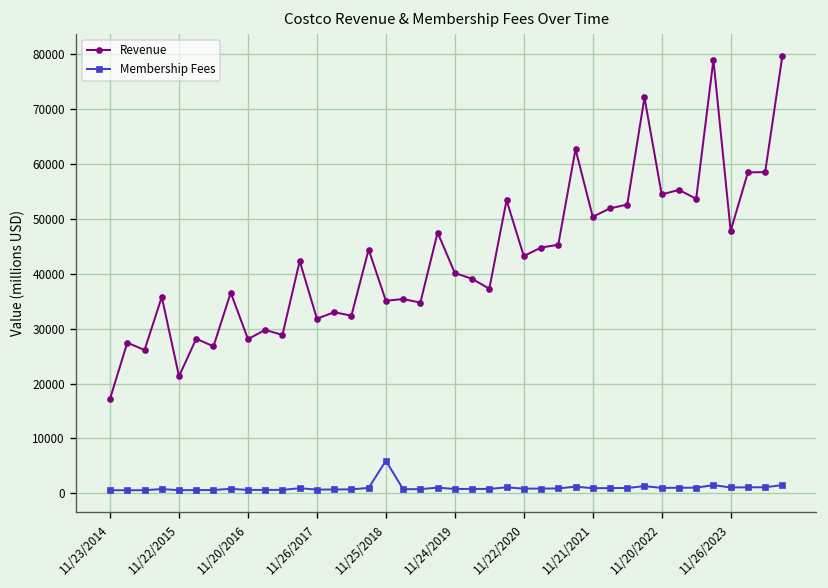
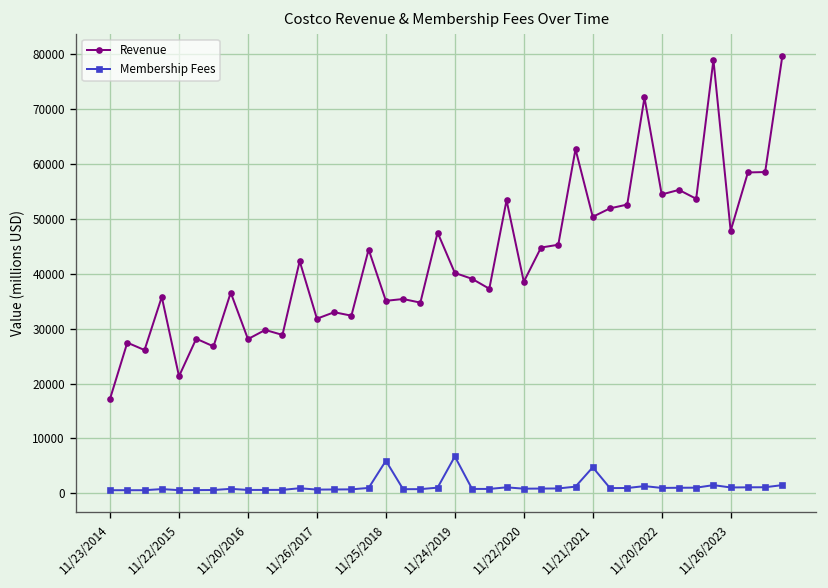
Membership Fees, 11/24/2019: 1000 -> 7000
Revenue, 11/22/2020: 43000 -> 39000
Membership Fees, 11/21/2021: 1000 -> 5000
